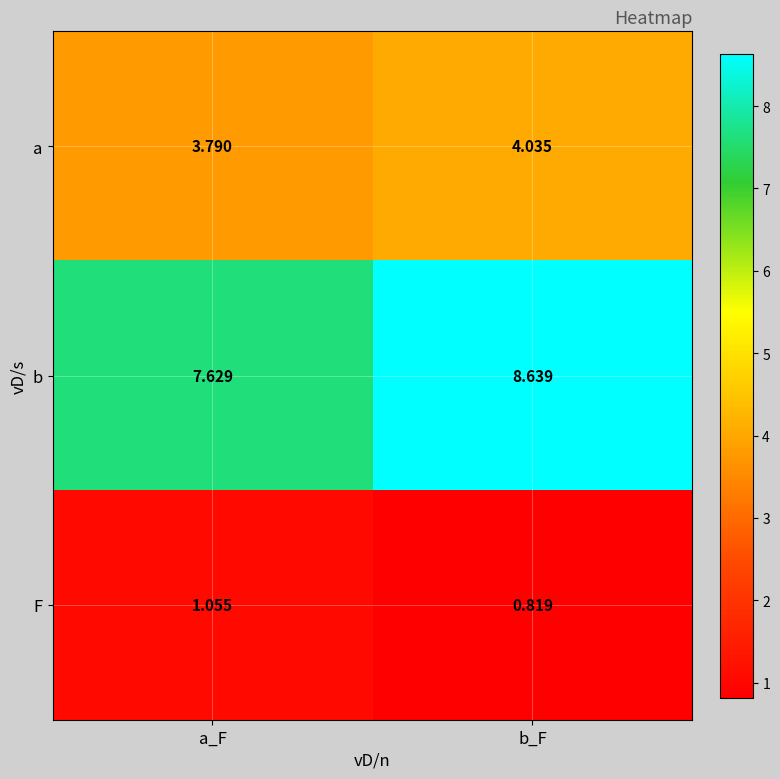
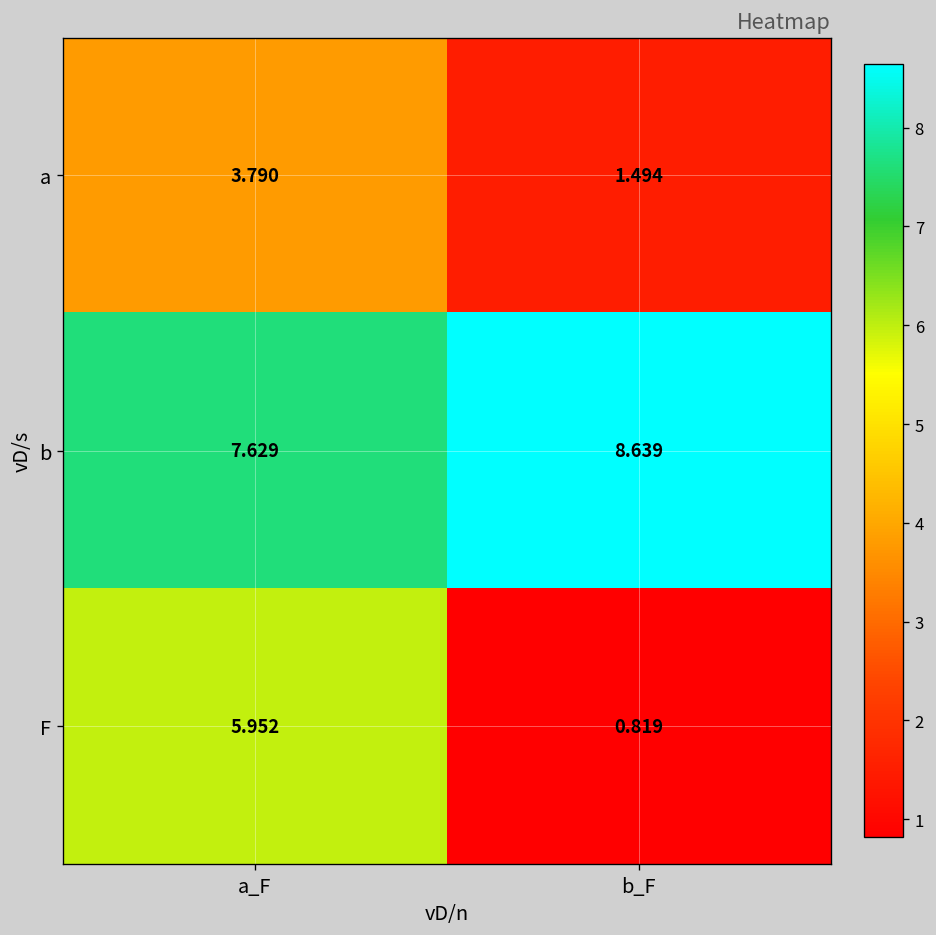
a, b_F: 4.035 -> 1.494
F, a_F: 1.055 -> 5.952
